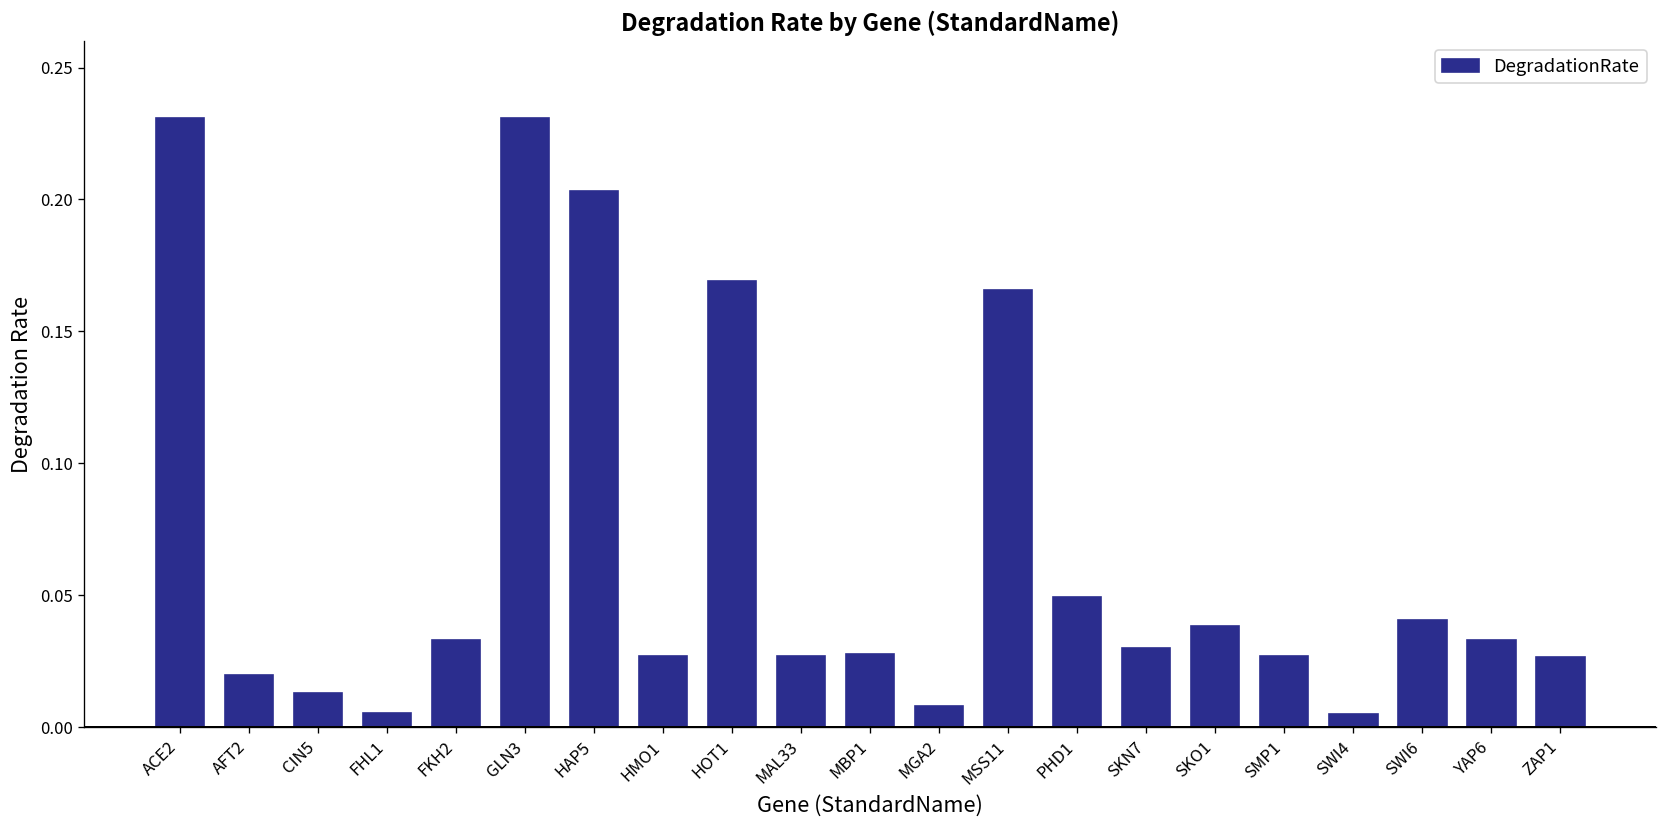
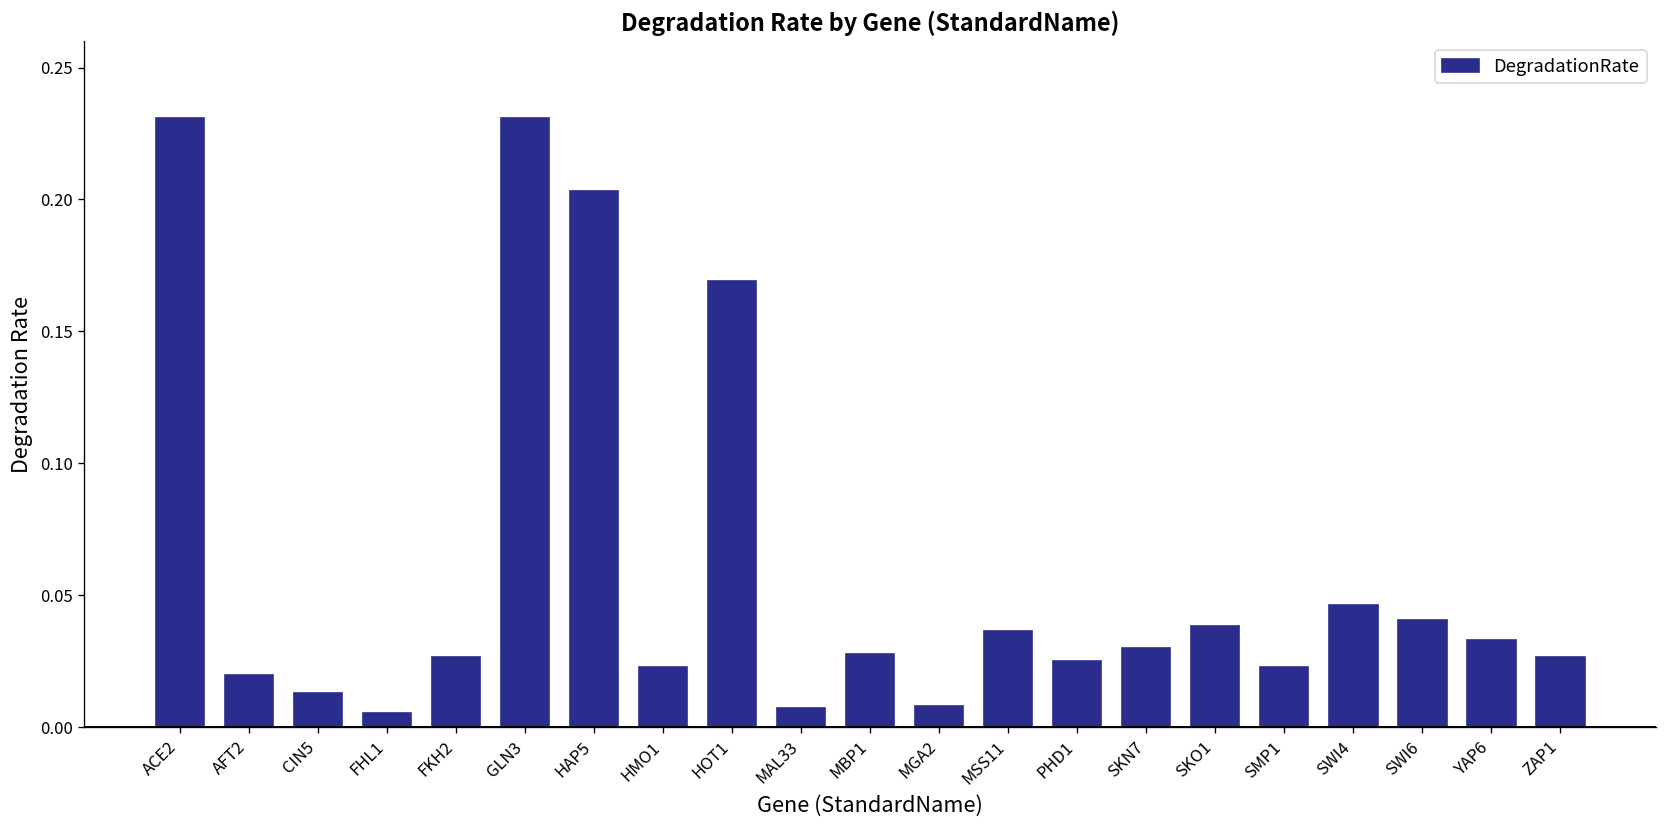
FKH2: 0.033 -> 0.027
HMO1: 0.027 -> 0.023
MAL33: 0.027 -> 0.007
MSS11: 0.166 -> 0.036
PHD1: 0.050 -> 0.025
SMP1: 0.027 -> 0.023
SWI4: 0.005 -> 0.046
